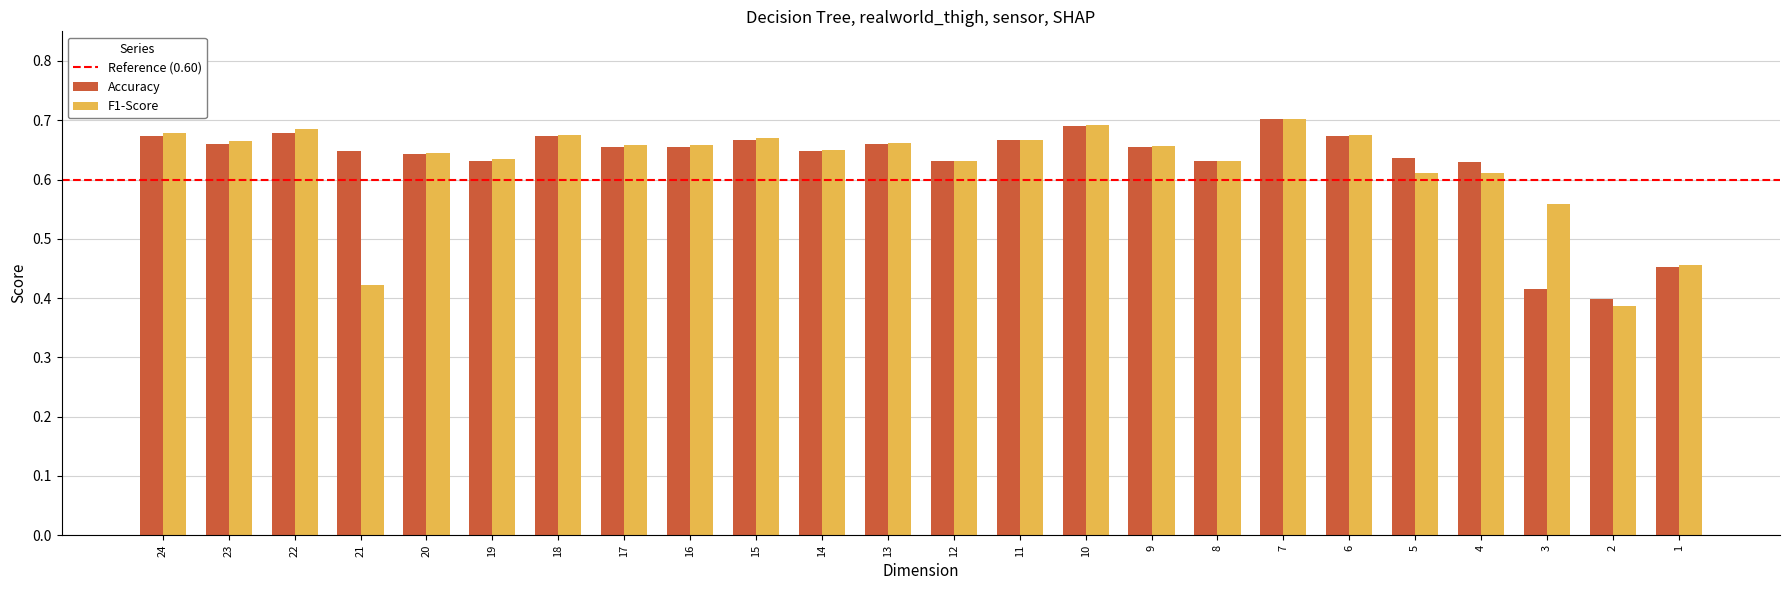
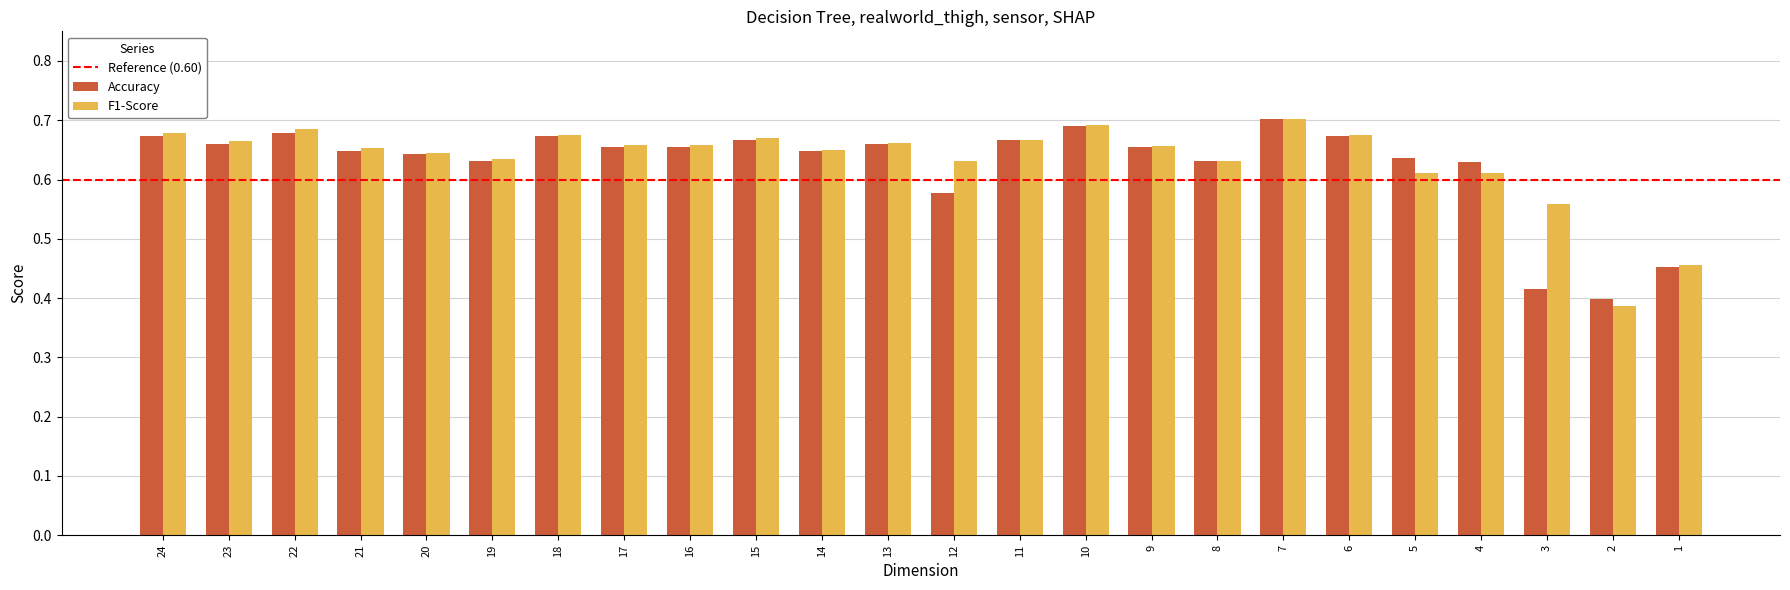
F1-Score, 21: 0.42 -> 0.65
Accuracy, 12: 0.63 -> 0.58
